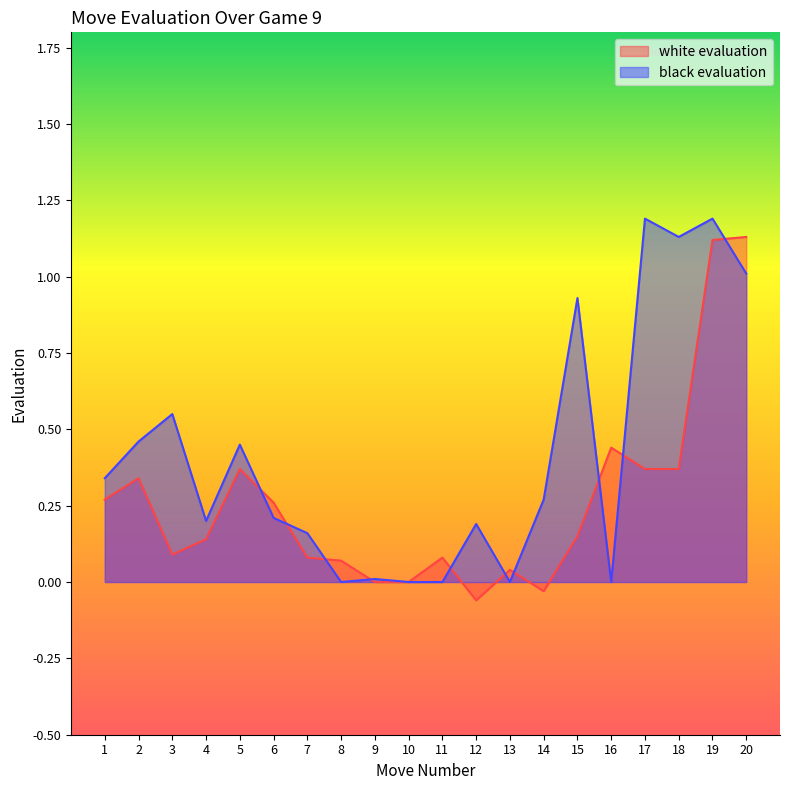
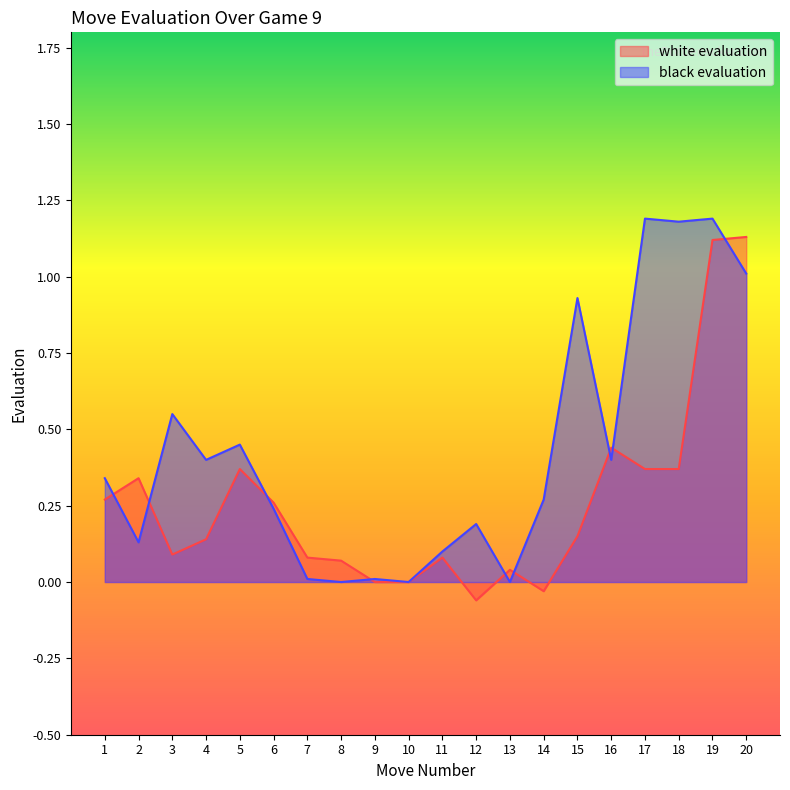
black evaluation, 2: 0.46 -> 0.13
black evaluation, 4: 0.2 -> 0.4
black evaluation, 6: 0.21 -> 0.24
black evaluation, 7: 0.16 -> 0.01
black evaluation, 11: 0.0 -> 0.1
black evaluation, 16: 0.0 -> 0.4
black evaluation, 18: 1.13 -> 1.18
